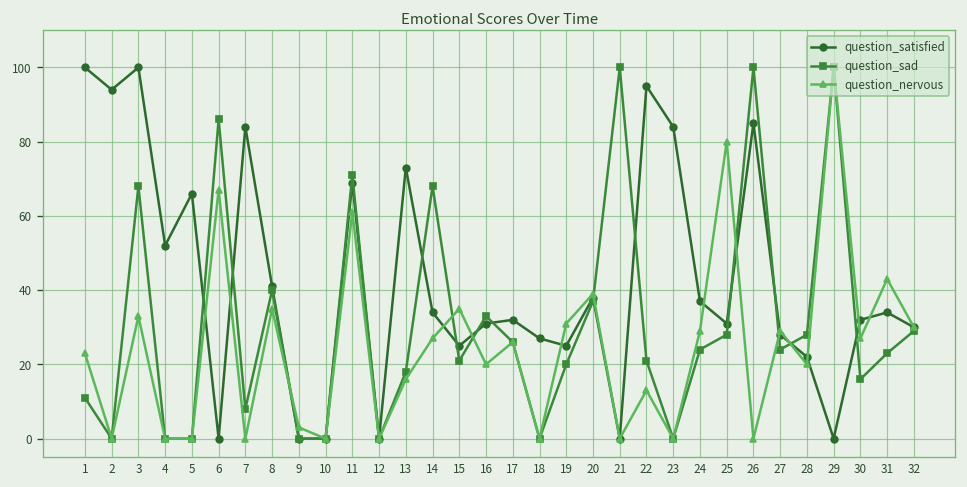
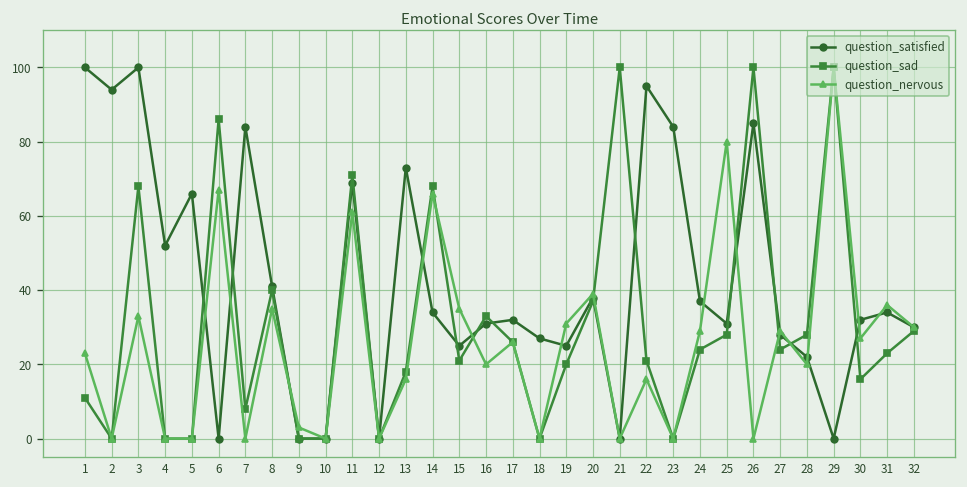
question_nervous, 14: 27 -> 66
question_nervous, 22: 13 -> 16
question_nervous, 31: 43 -> 36
